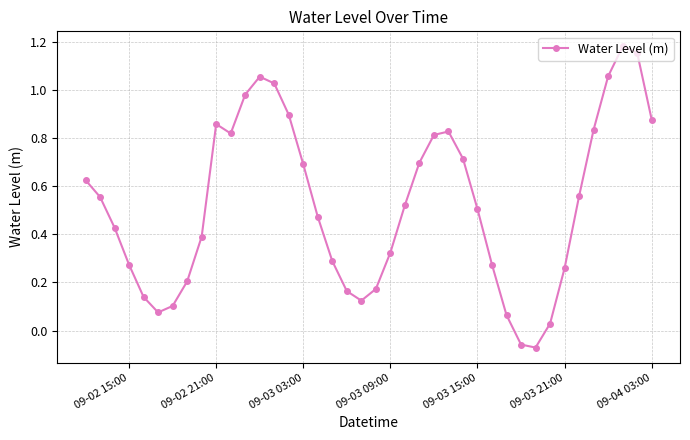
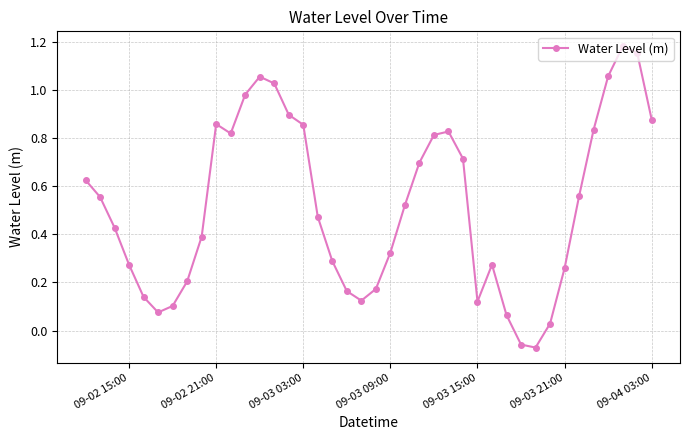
09-03 03:00: 0.69 -> 0.85
09-03 15:00: 0.50 -> 0.12
